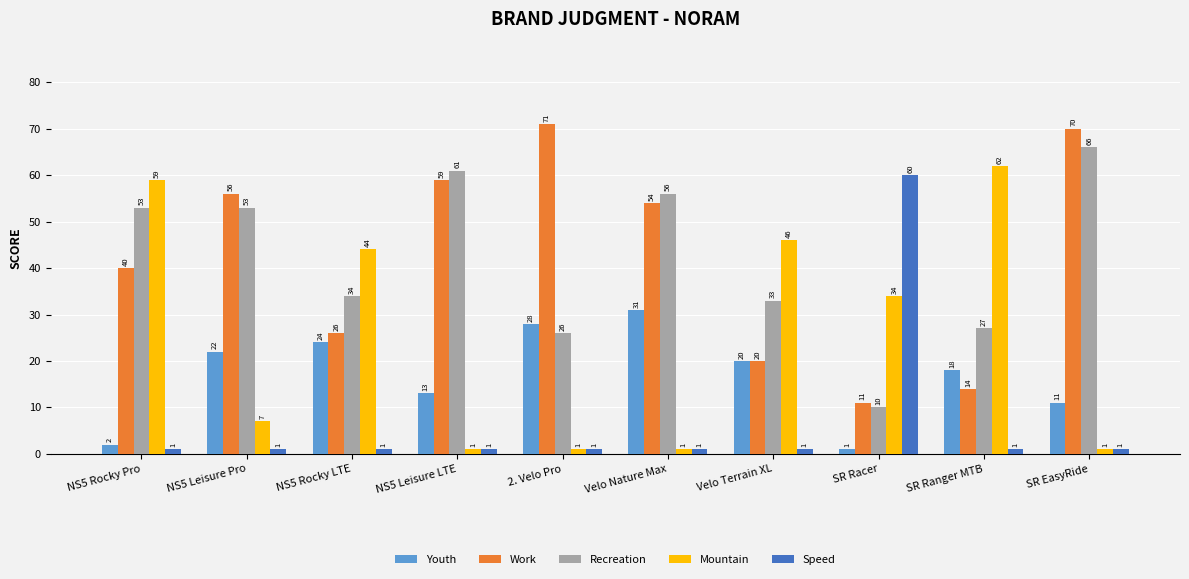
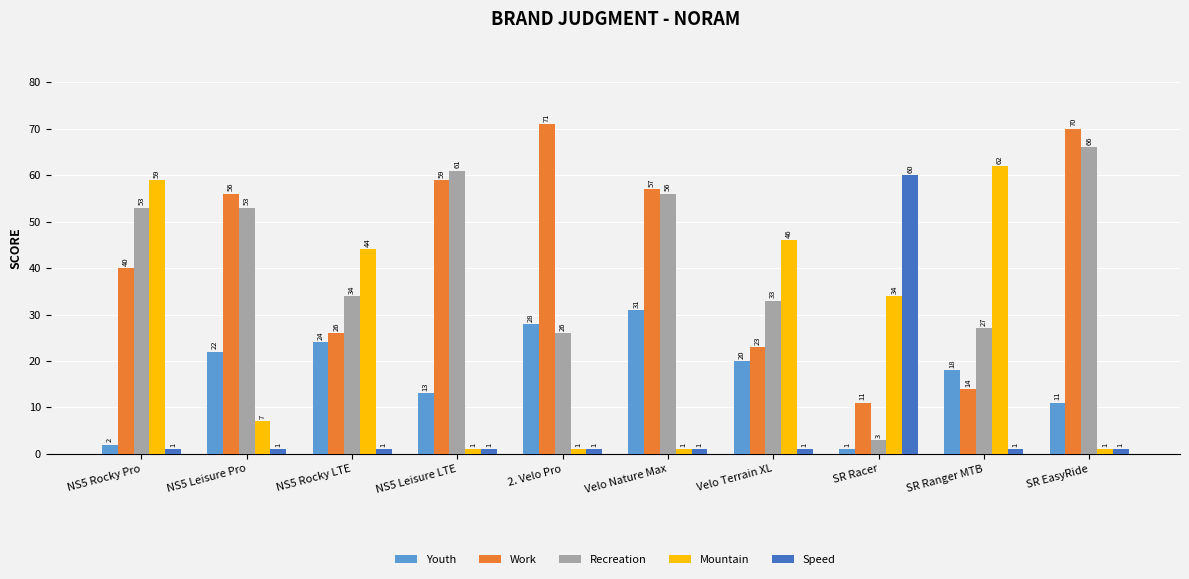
Work, Velo Nature Max: 54 -> 57
Work, Velo Terrain XL: 20 -> 23
Recreation, SR Racer: 10 -> 3
